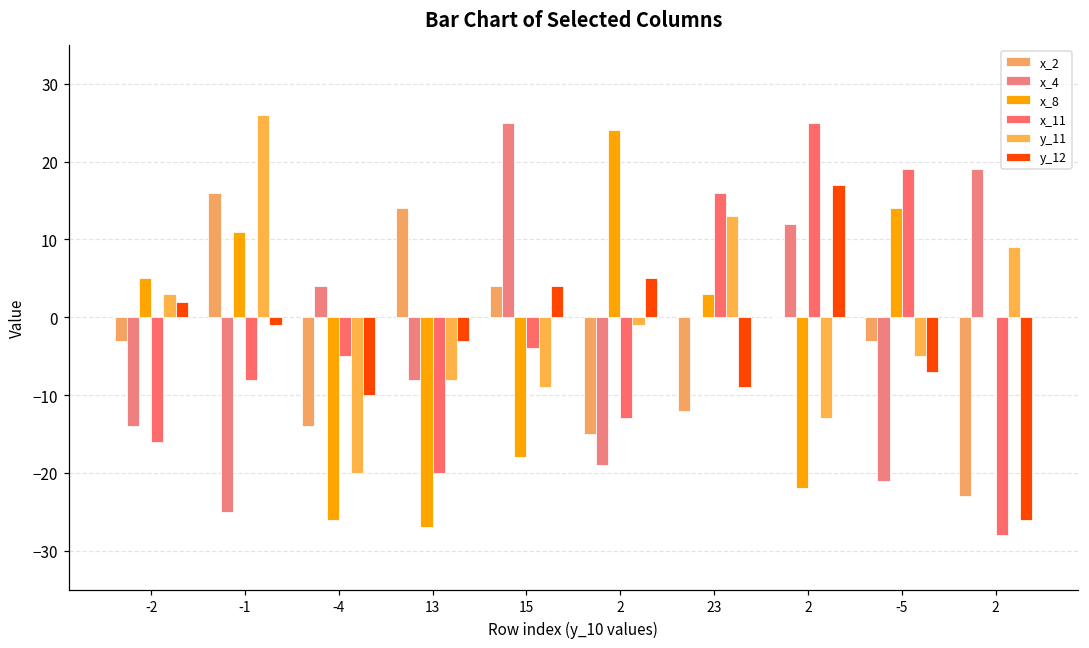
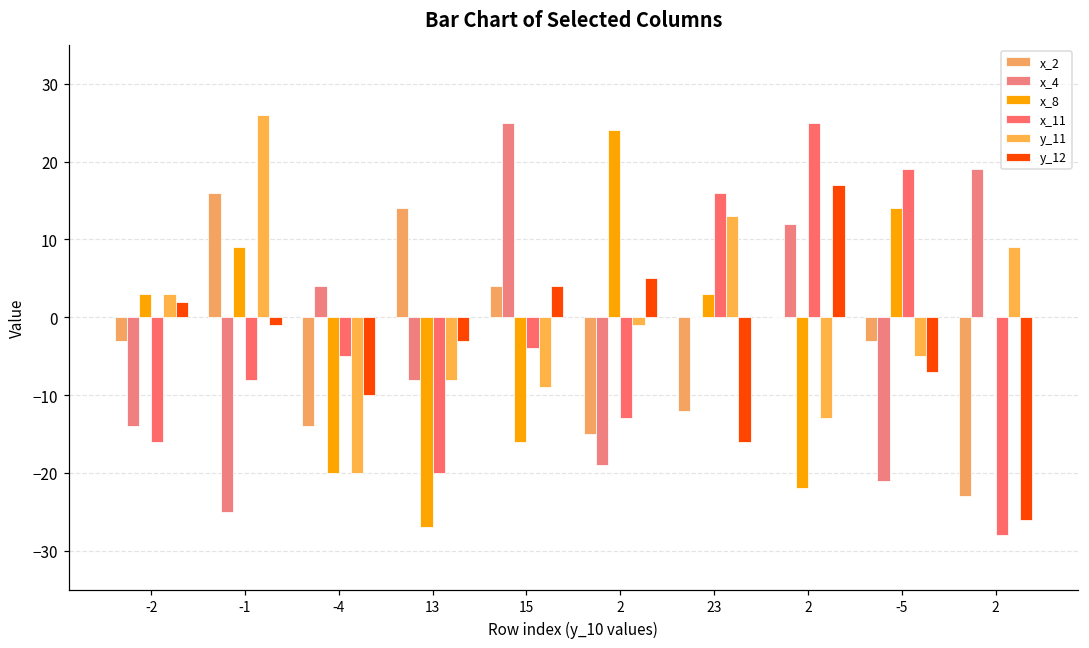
x_8, -2: 5 -> 3
x_8, -1: 11 -> 9
x_8, -4: -26 -> -20
x_8, 15: -18 -> -16
y_12, 23: -9 -> -16
